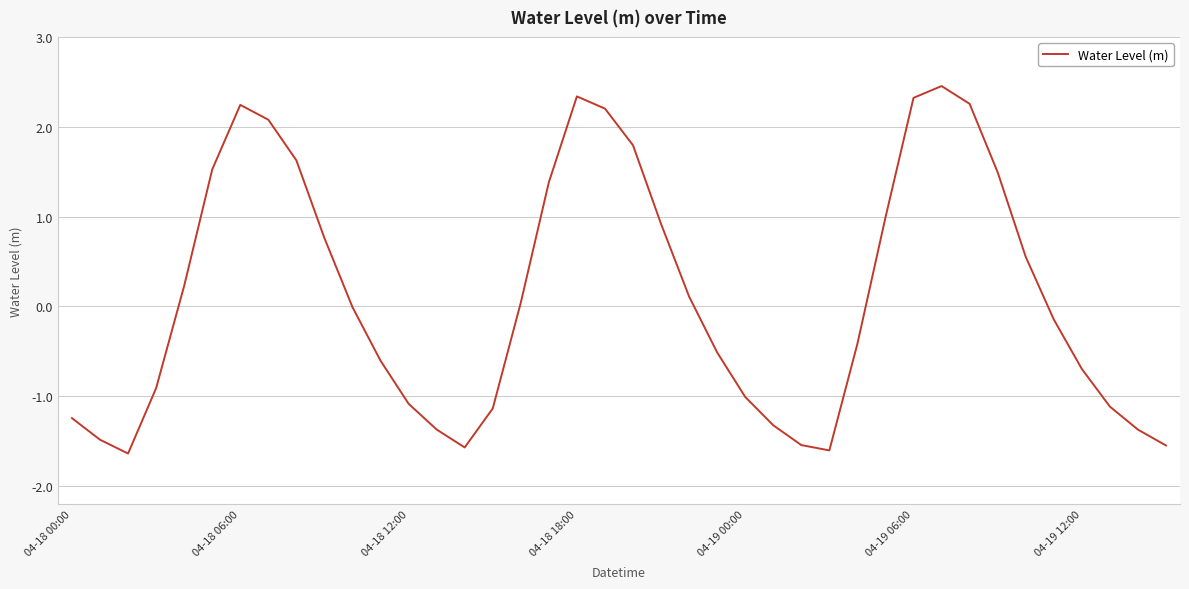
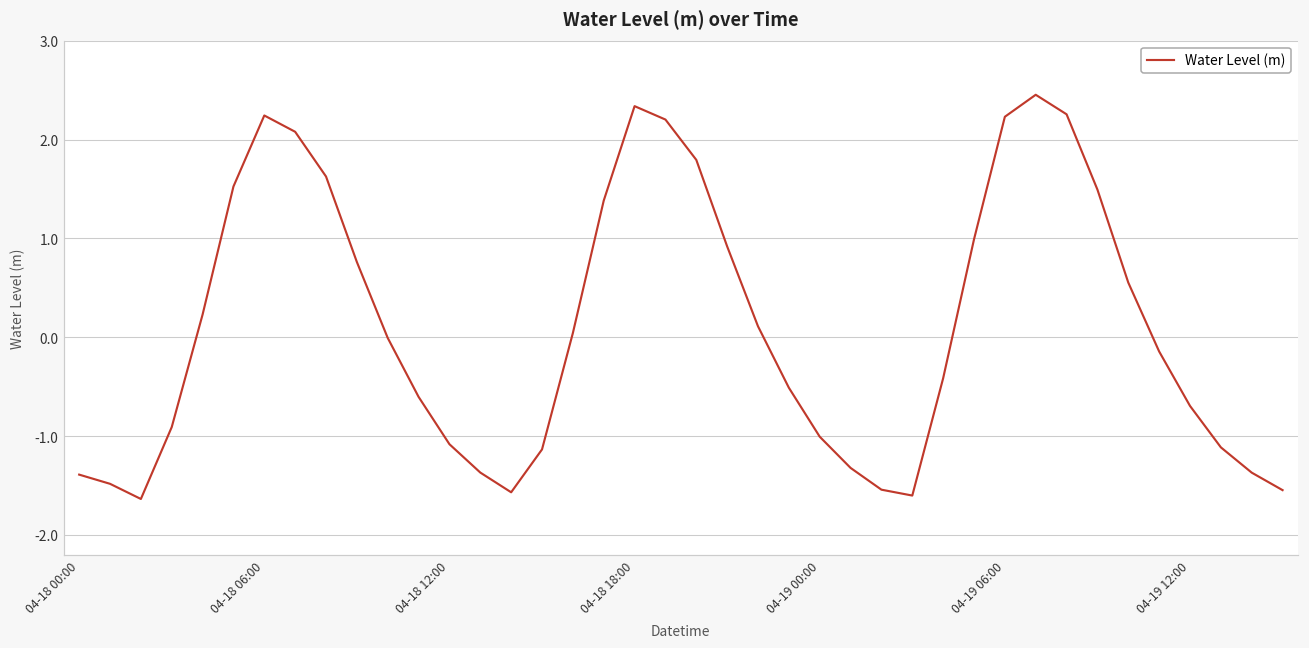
04-18 00:00: -1.2 -> -1.4
04-19 06:00: 2.3 -> 2.2
